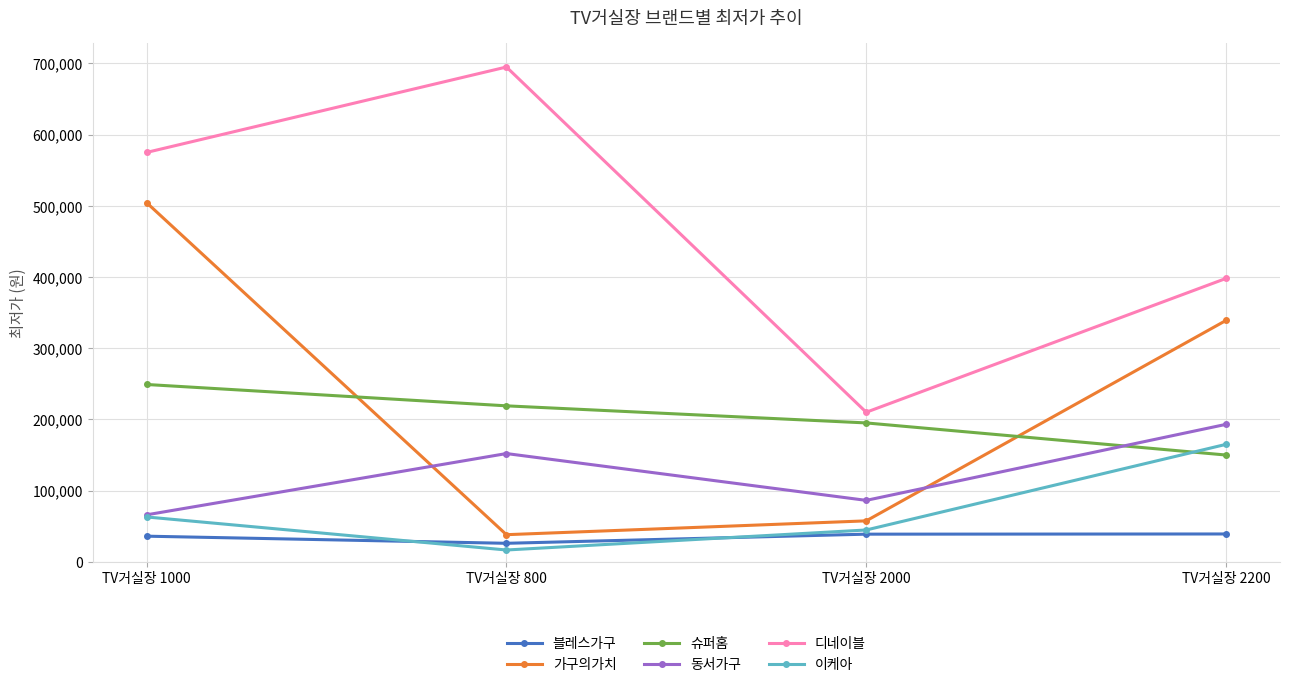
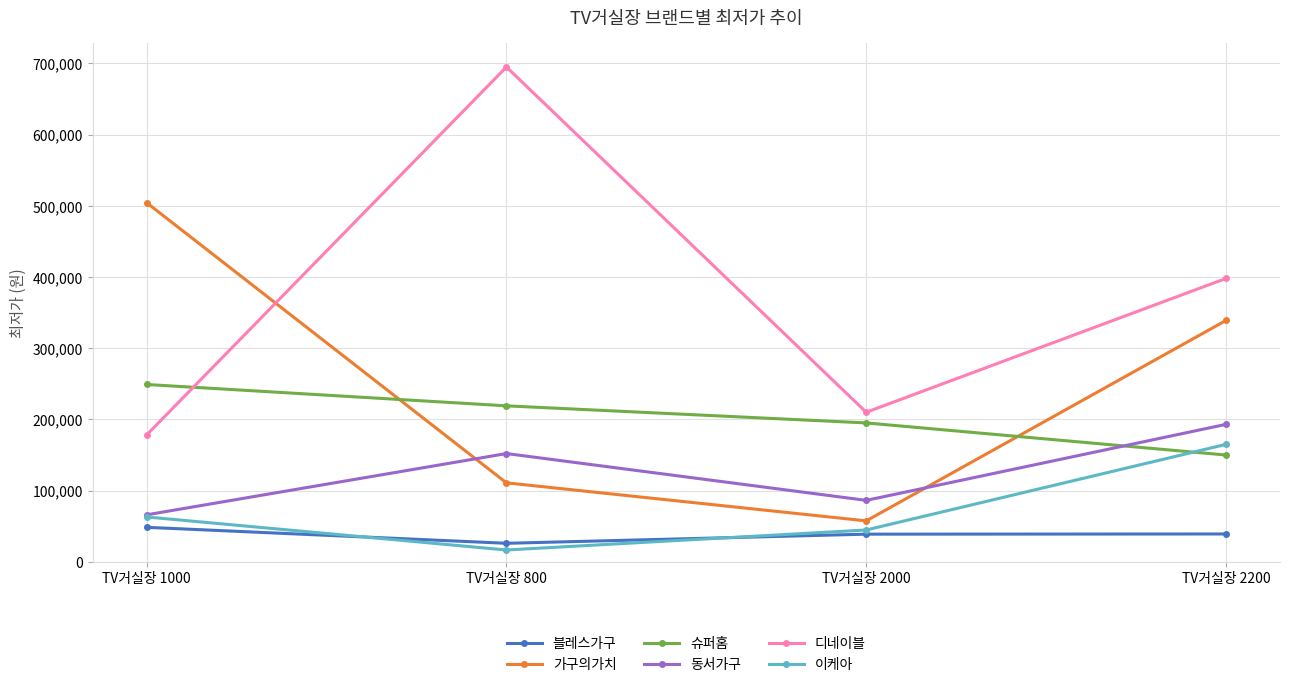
블레스가구, TV거실장 1000: 40,000 -> 50,000
디네이블, TV거실장 1000: 580,000 -> 180,000
가구의가치, TV거실장 800: 40,000 -> 110,000
